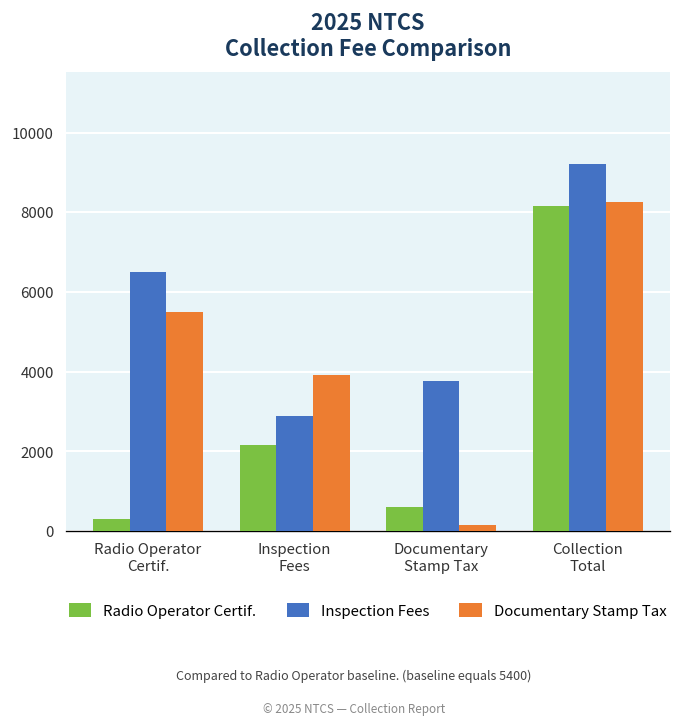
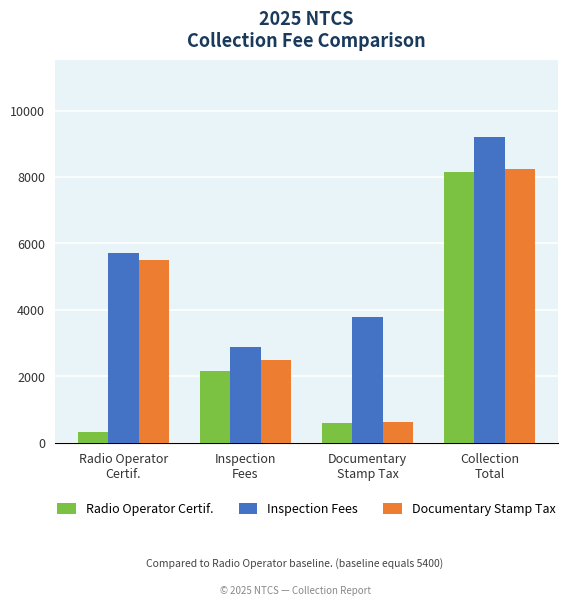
Inspection Fees, Radio Operator Certif.: 6500 -> 5700
Documentary Stamp Tax, Inspection Fees: 3900 -> 2500
Documentary Stamp Tax, Documentary Stamp Tax: 100 -> 600
